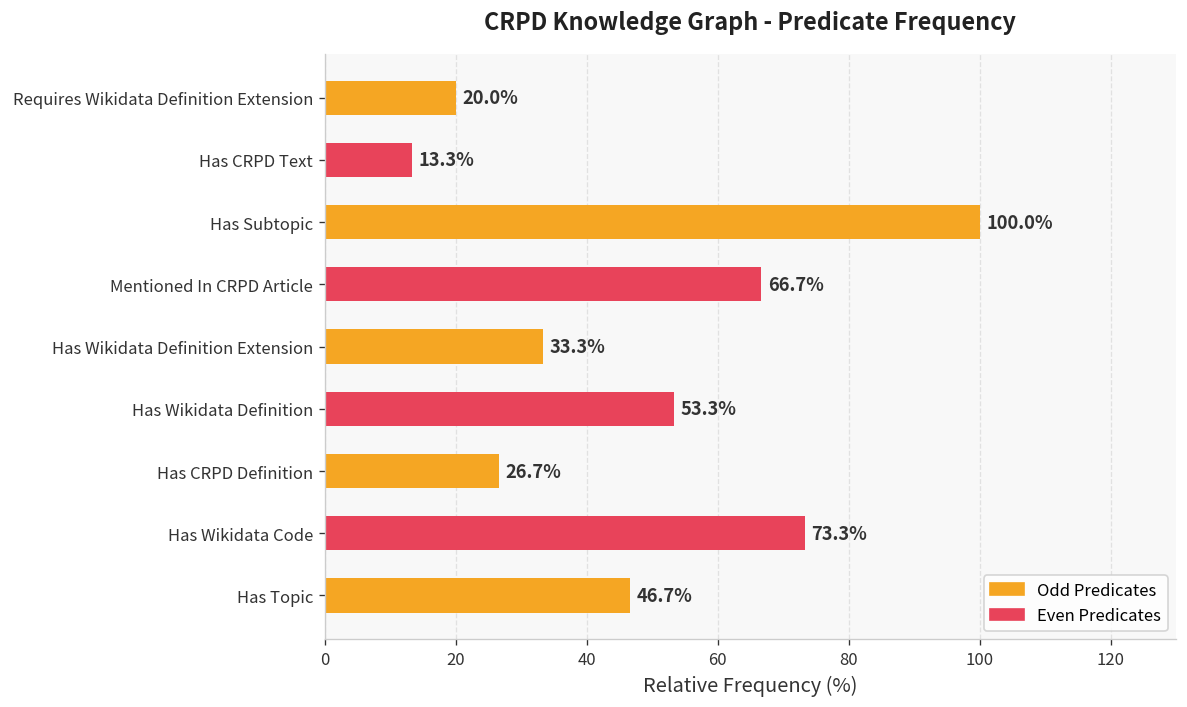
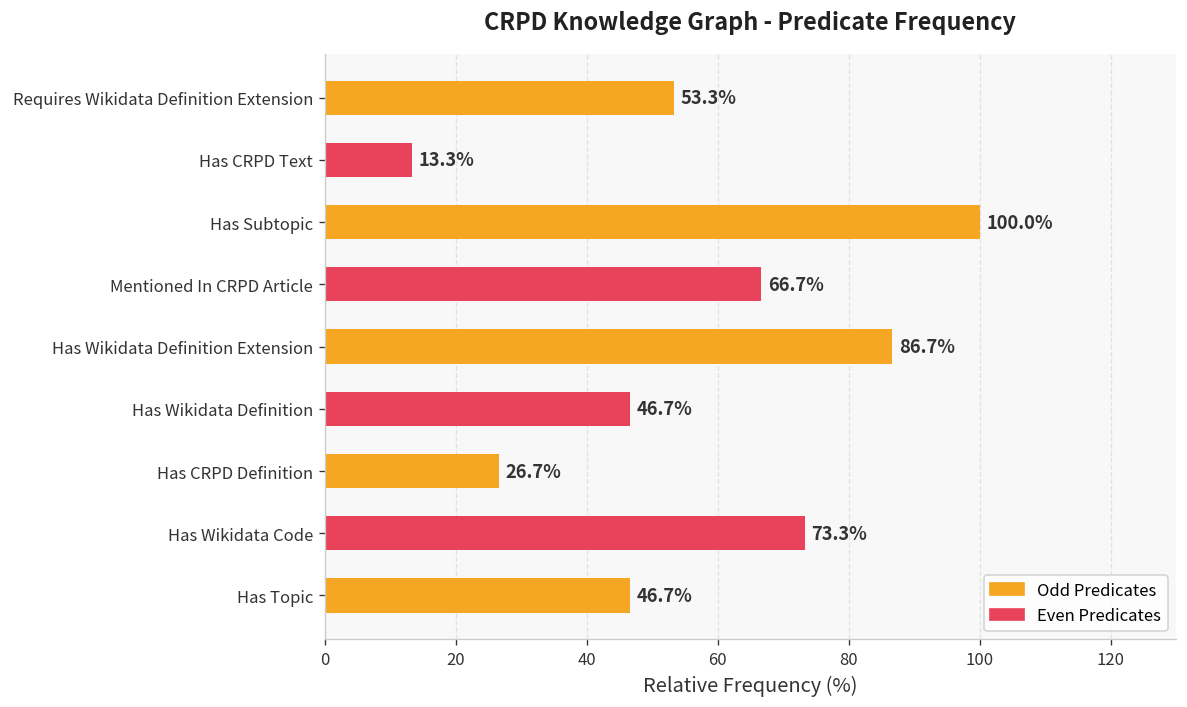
Requires Wikidata Definition Extension: 20.0% -> 53.3%
Has Wikidata Definition Extension: 33.3% -> 86.7%
Has Wikidata Definition: 53.3% -> 46.7%
